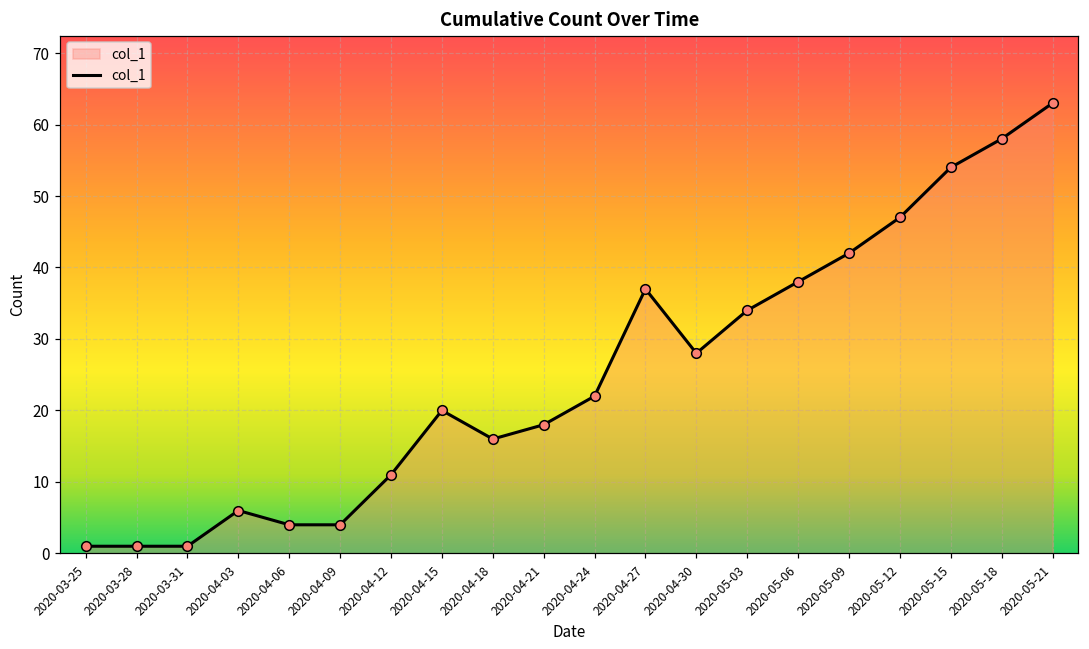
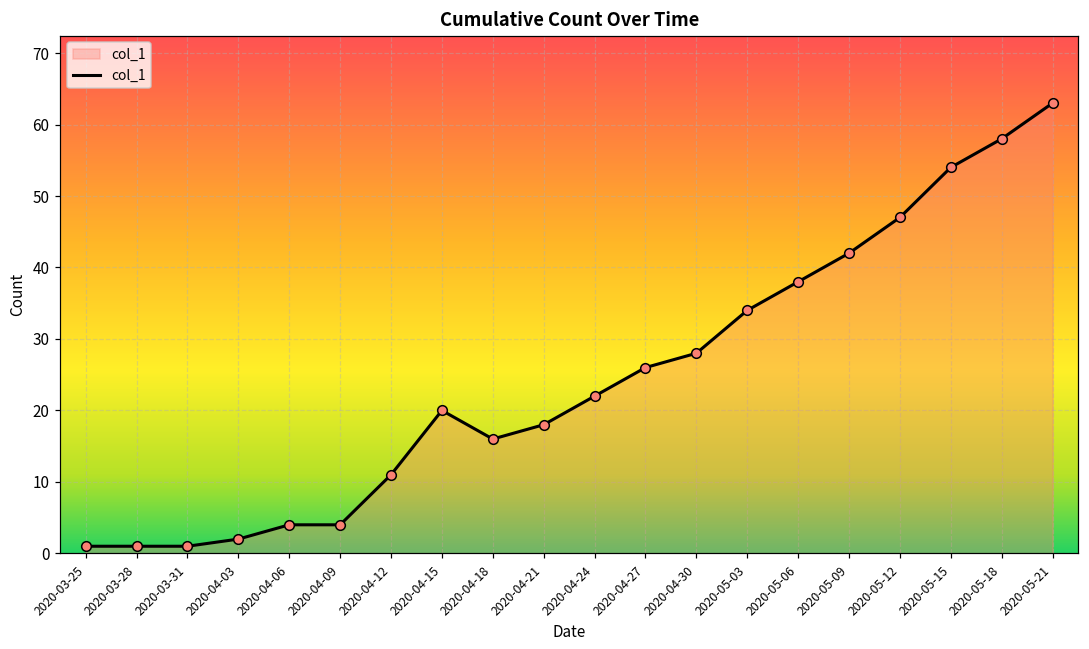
2020-04-03: 6 -> 2
2020-04-27: 37 -> 26
